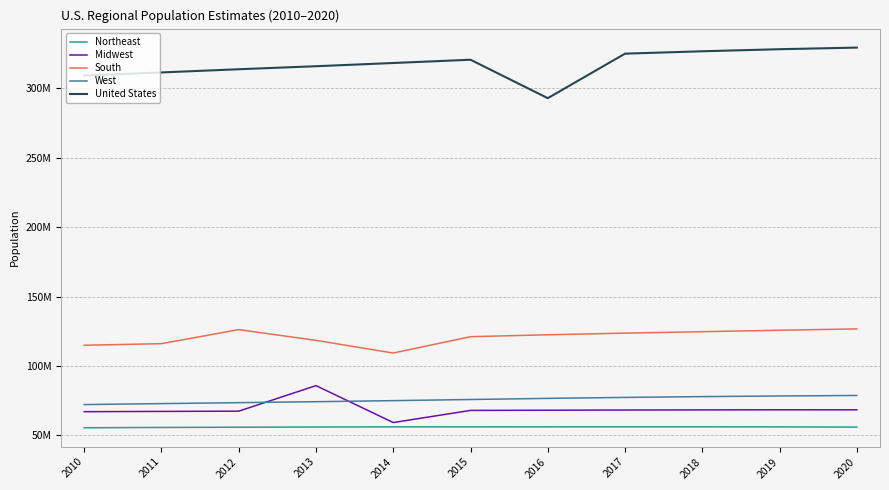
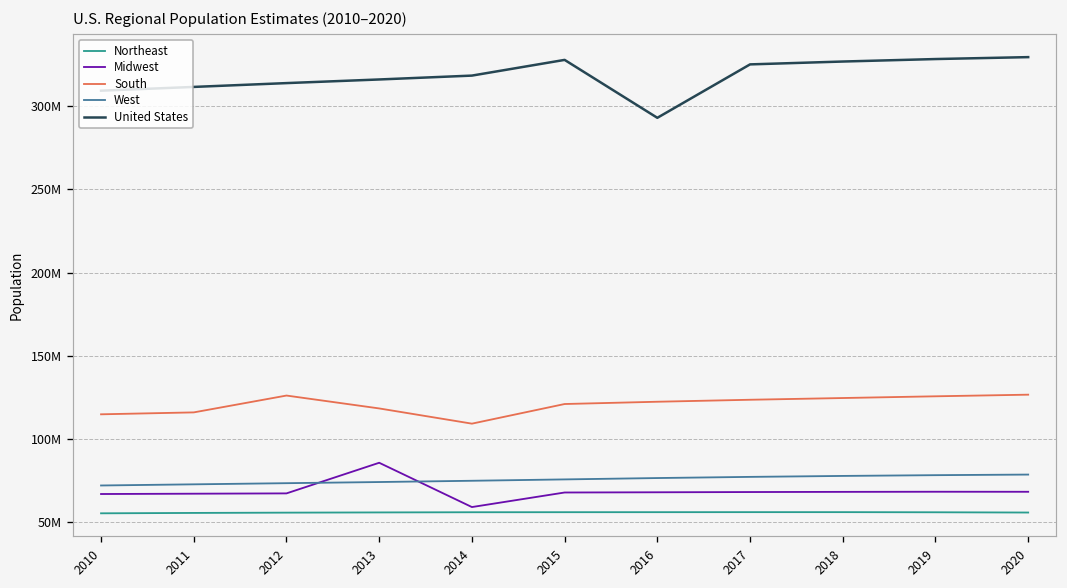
United States, 2015: 321000000 -> 328000000
